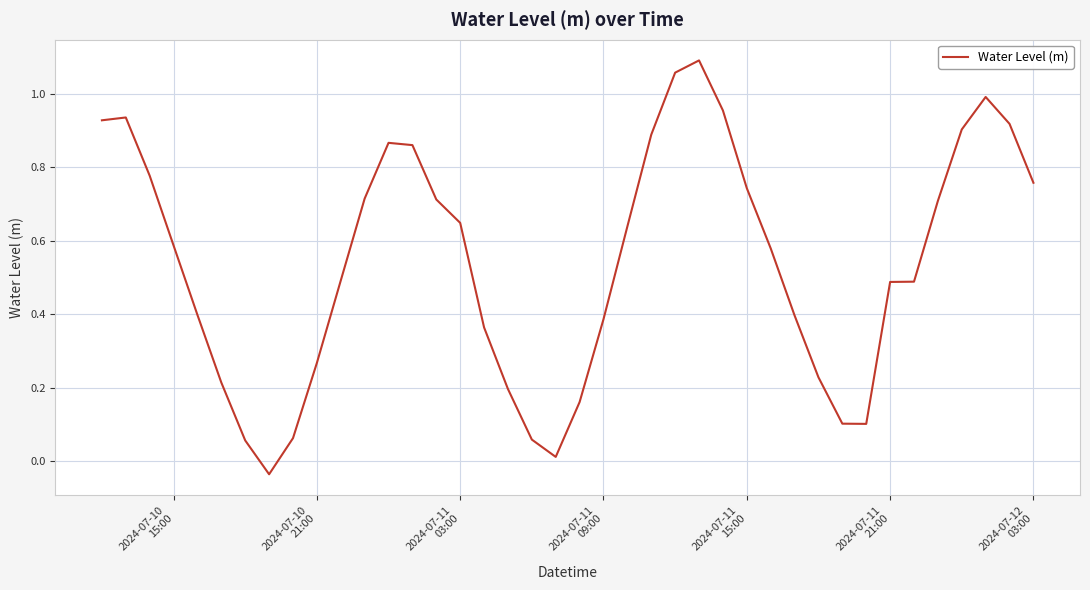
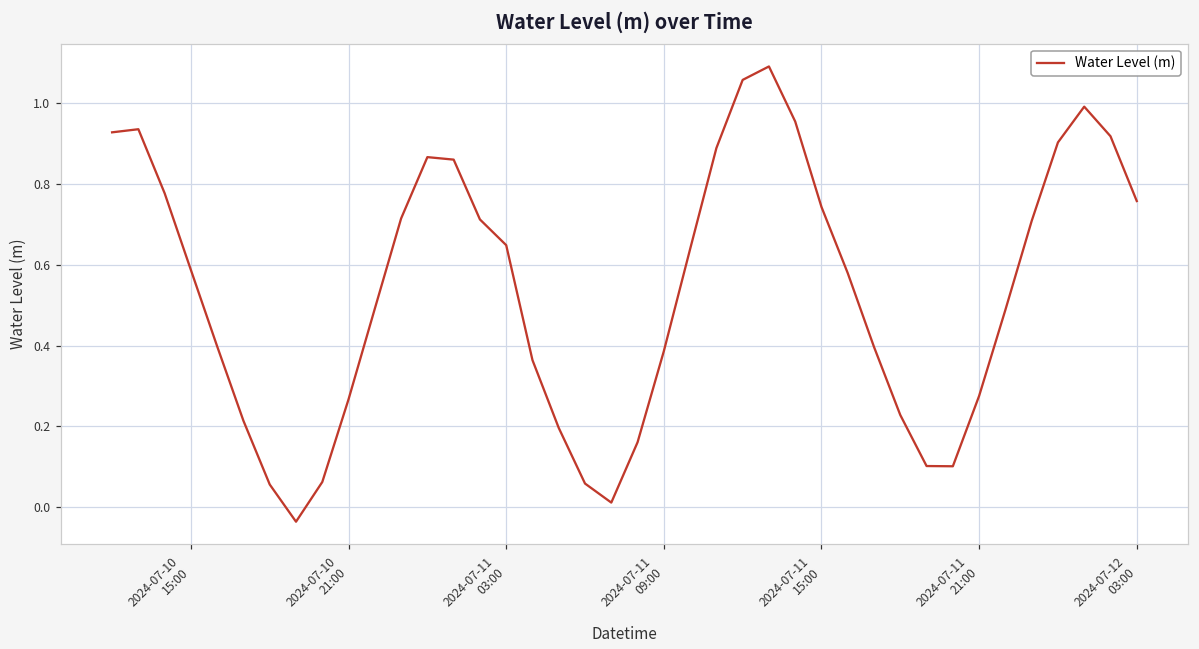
2024-07-11 21:00: 0.49 -> 0.28
